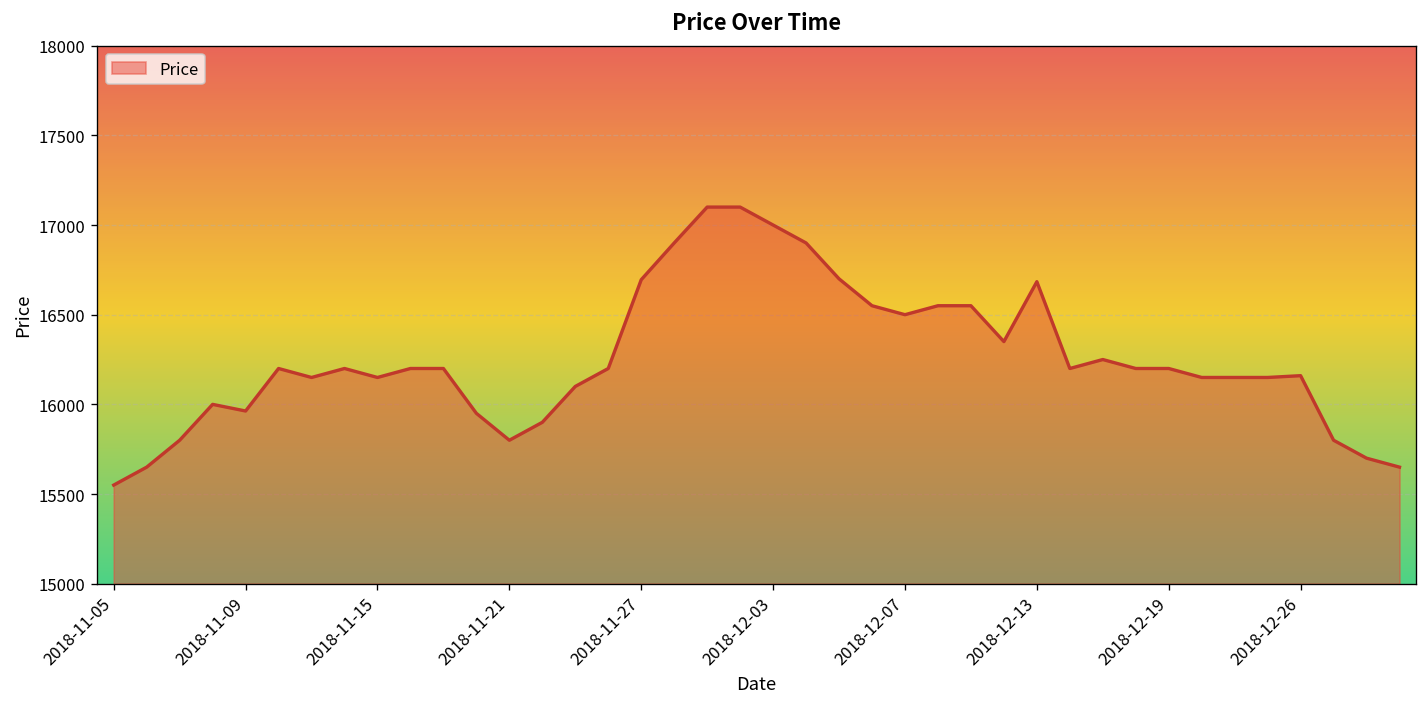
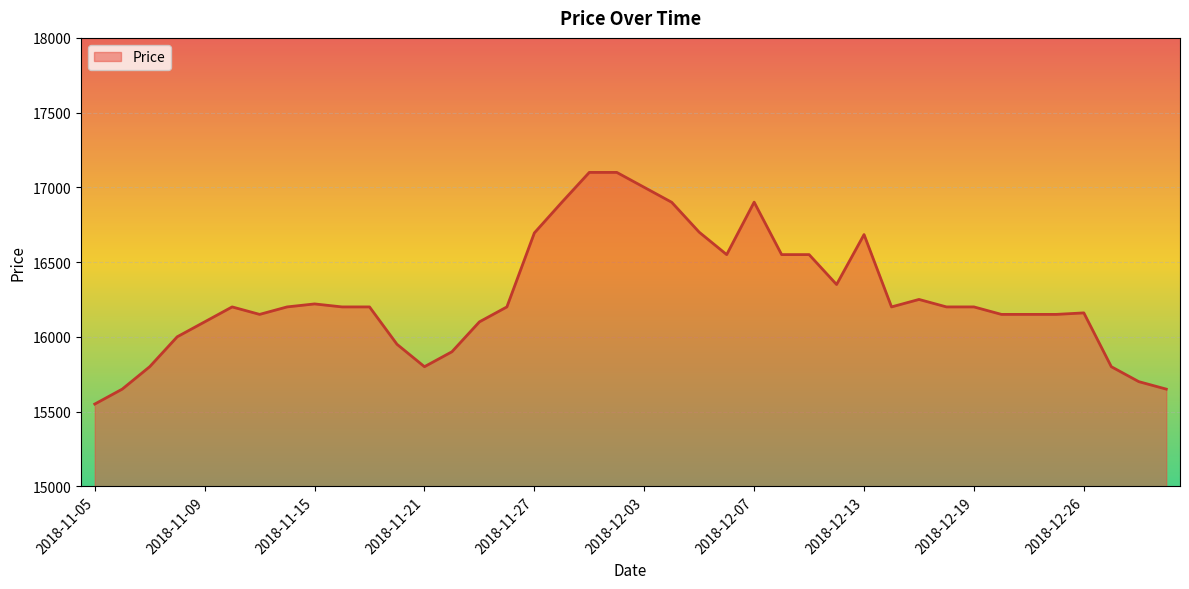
2018-11-09: 15960 -> 16100
2018-11-15: 16150 -> 16220
2018-12-07: 16500 -> 16900
